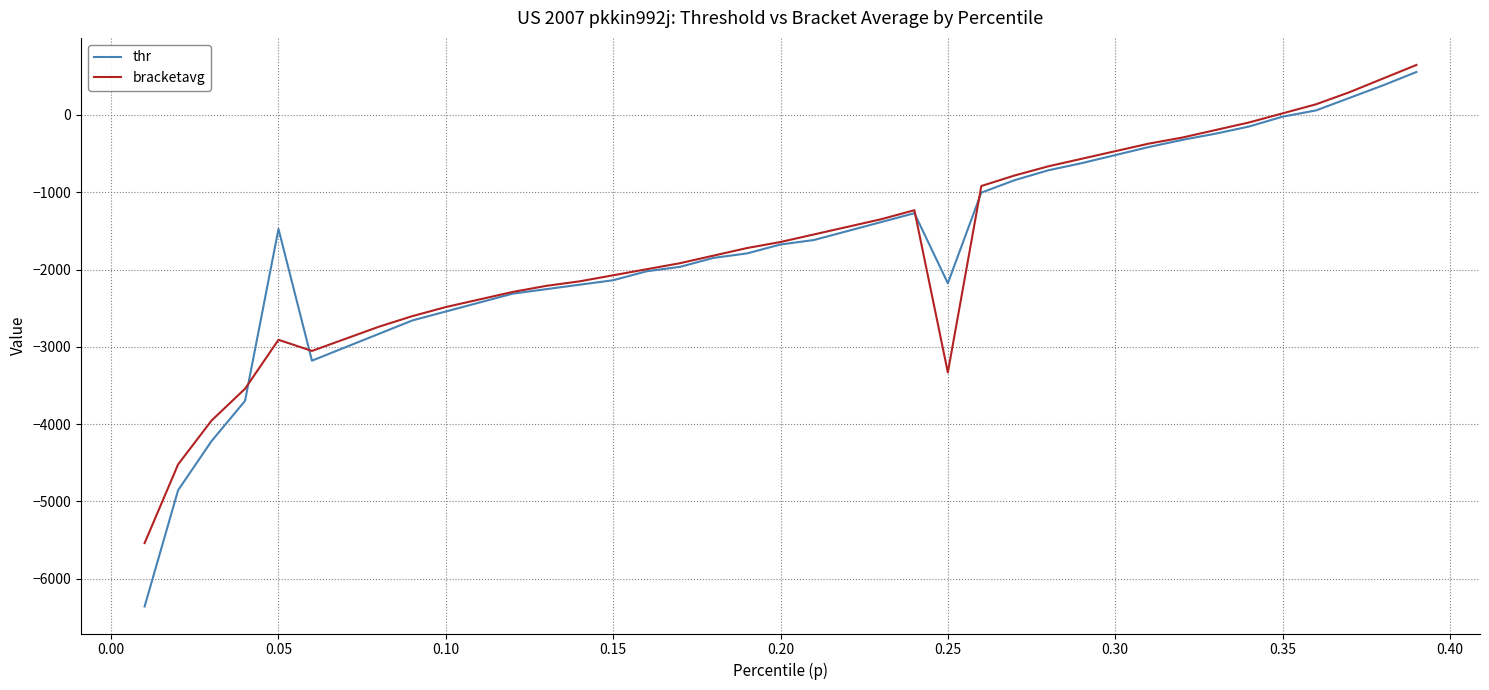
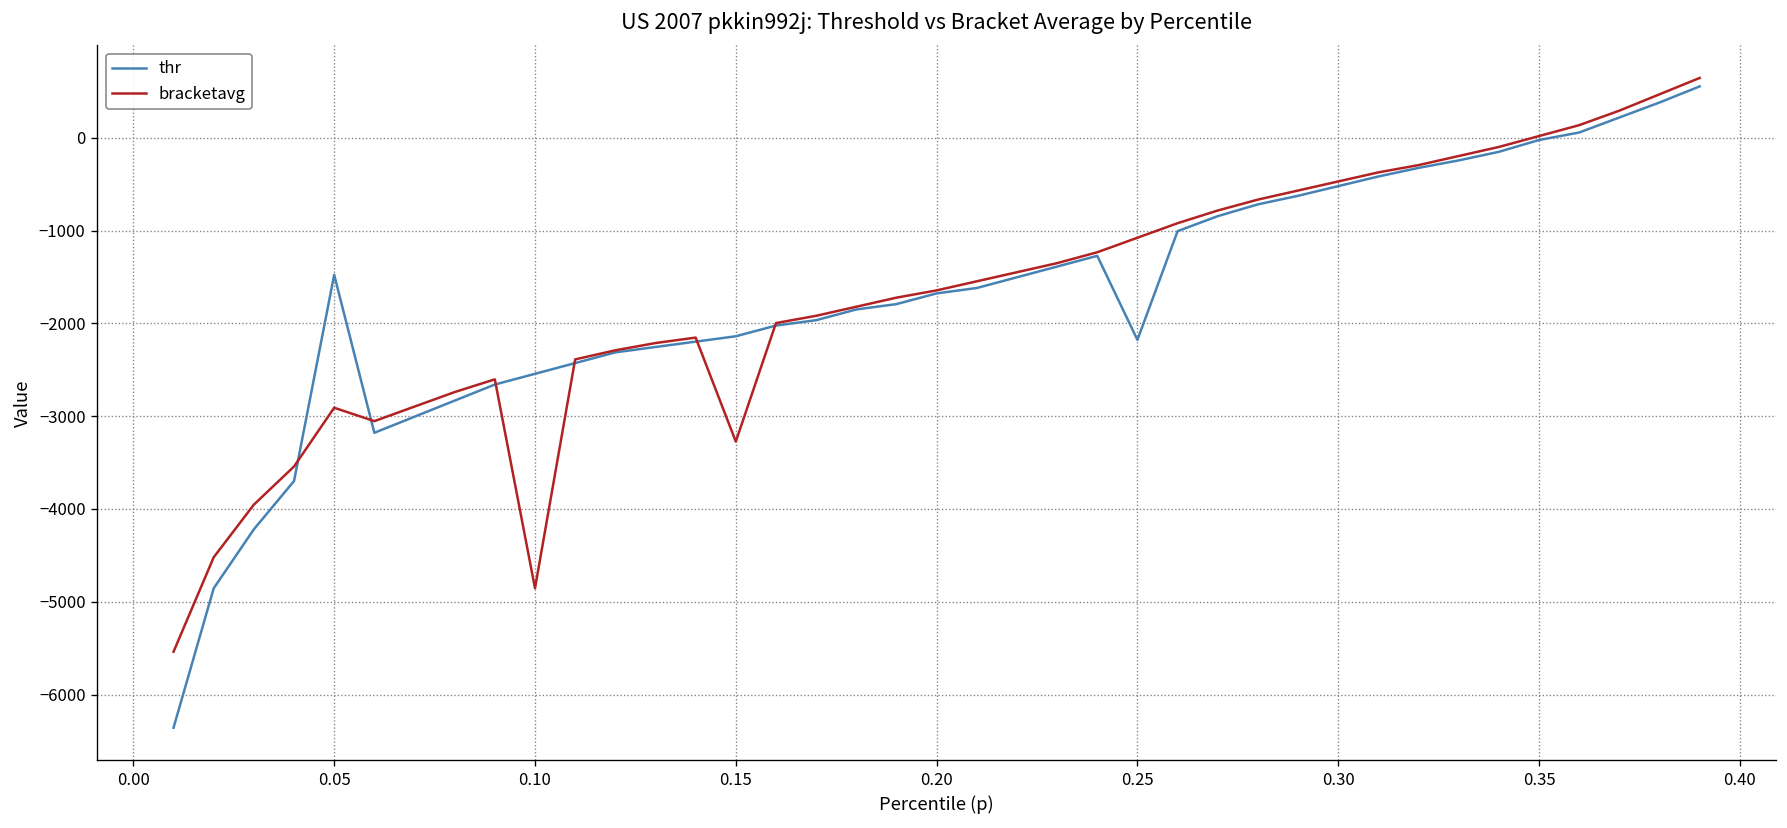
bracketavg, 0.10: -2500 -> -4900
bracketavg, 0.15: -2100 -> -3300
bracketavg, 0.25: -3300 -> -1100
